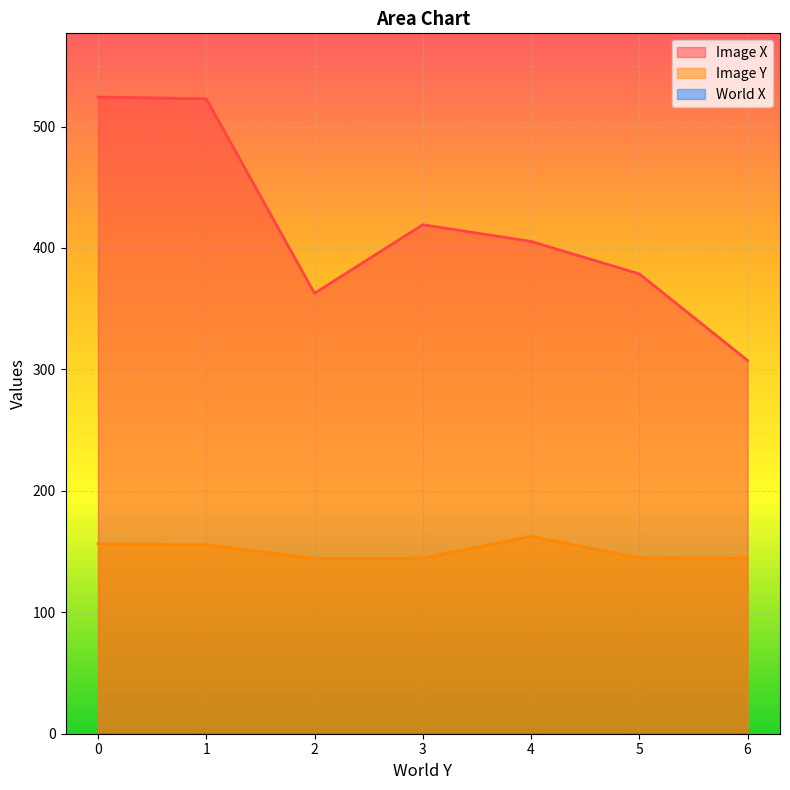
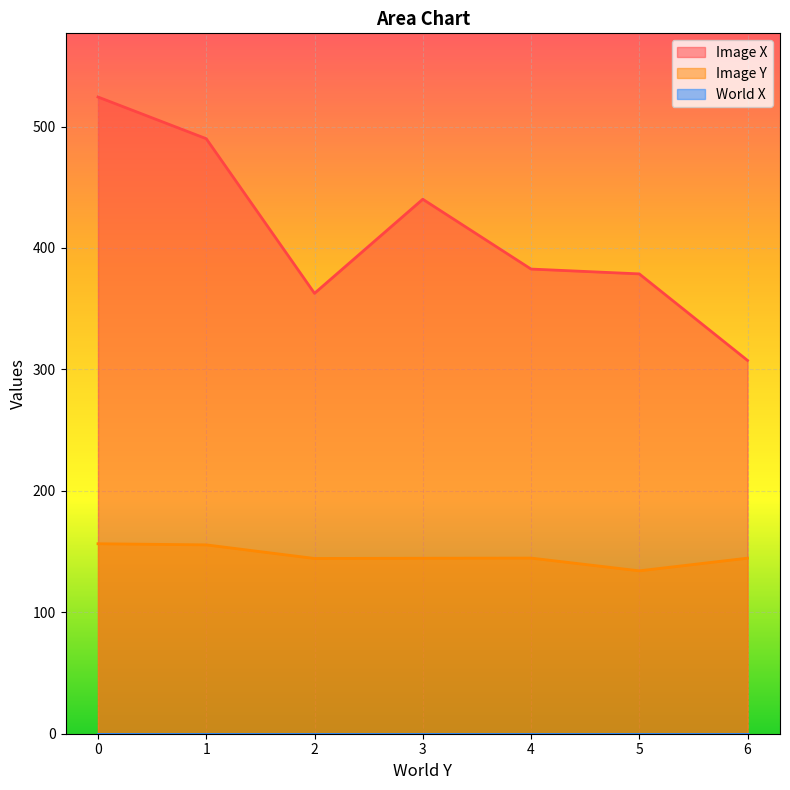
Image X, 1: 523 -> 490
Image X, 3: 419 -> 440
Image X, 4: 405 -> 383
Image Y, 4: 163 -> 145
Image Y, 5: 145 -> 134
